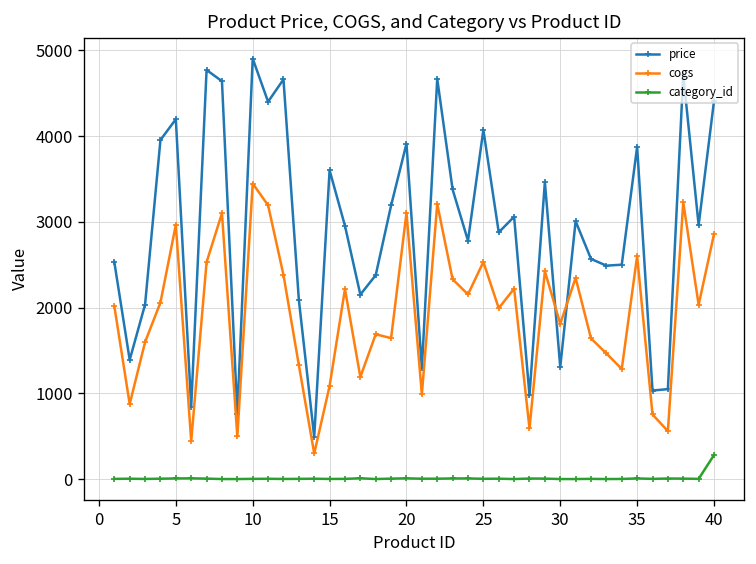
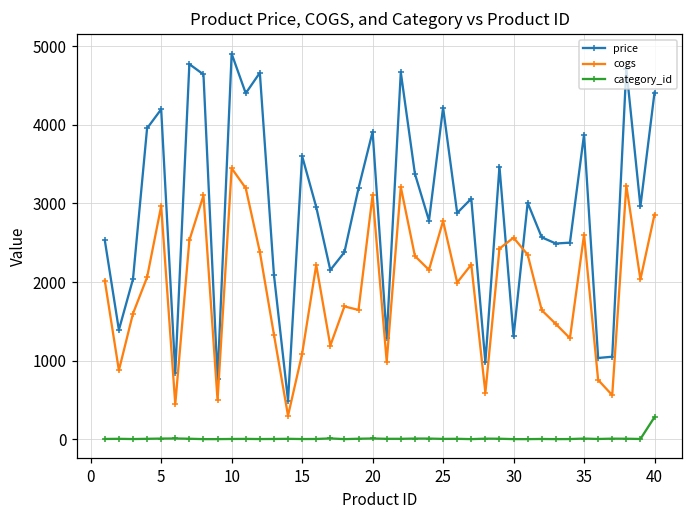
price, 25: 4100 -> 4200
cogs, 25: 2500 -> 2800
cogs, 30: 1800 -> 2600
